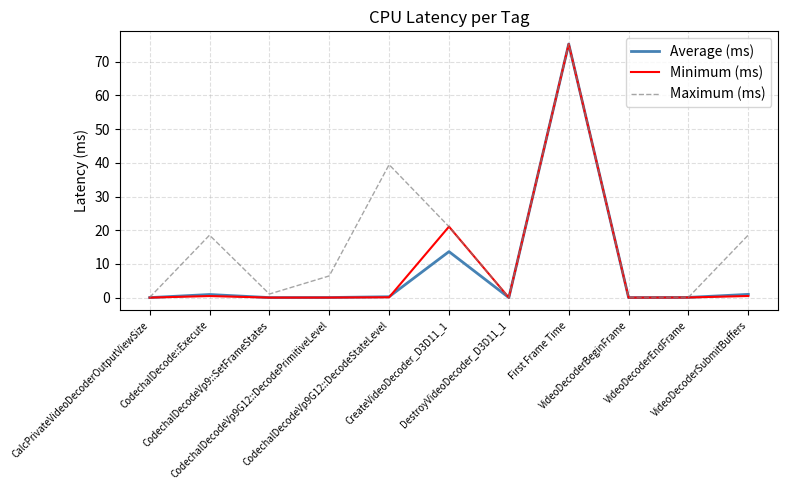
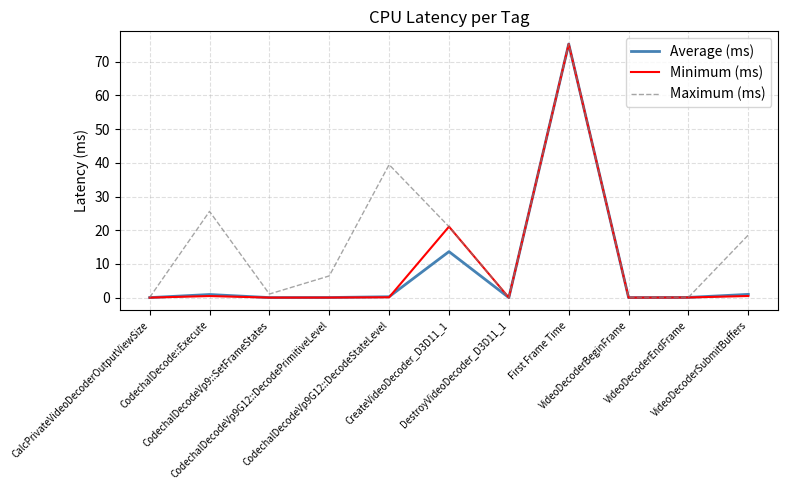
Maximum (ms), CodechalDecode::Execute: 19 -> 26
